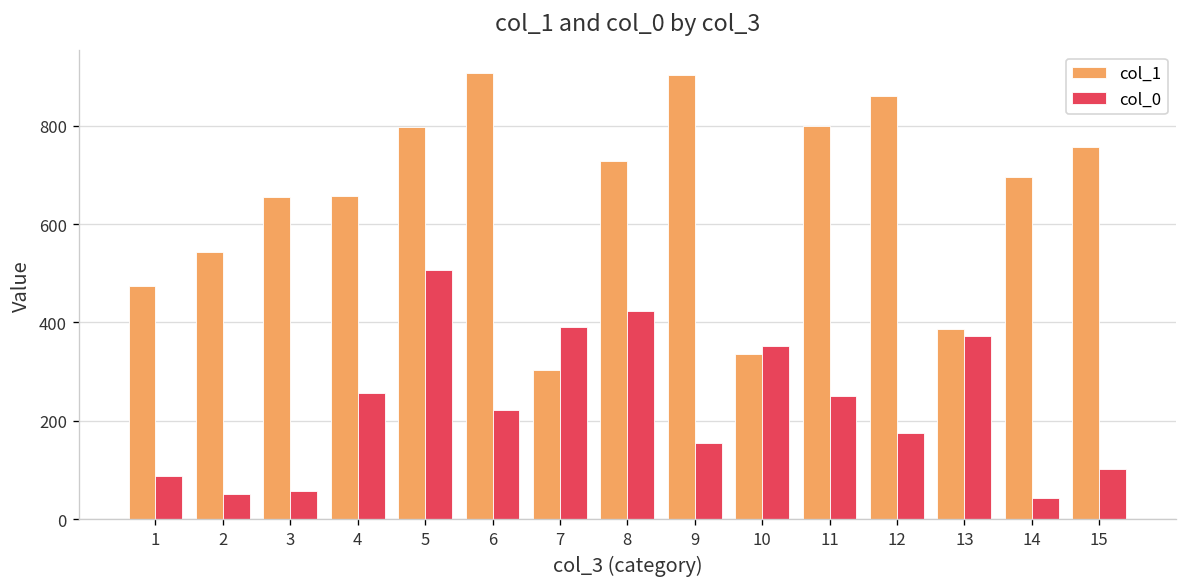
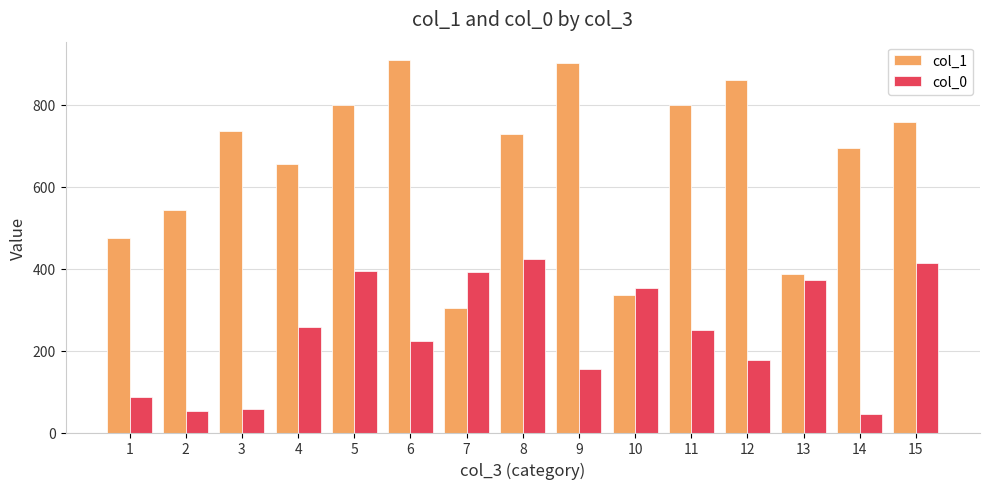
col_1, 3: 650 -> 740
col_0, 5: 510 -> 400
col_0, 15: 100 -> 410
